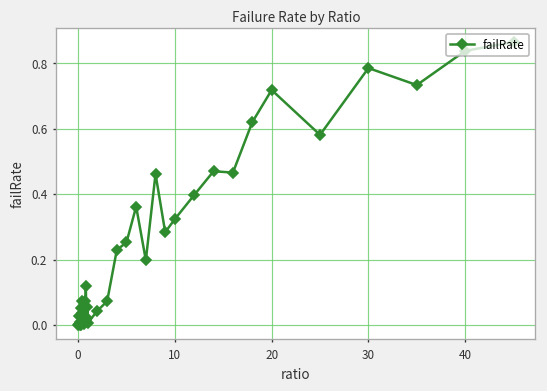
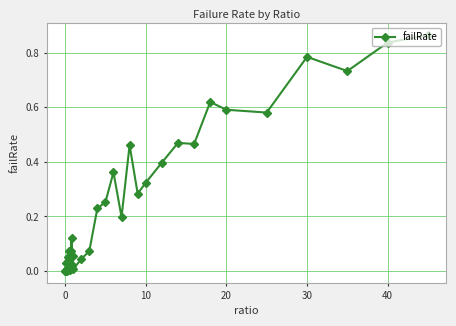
20: 0.72 -> 0.59
